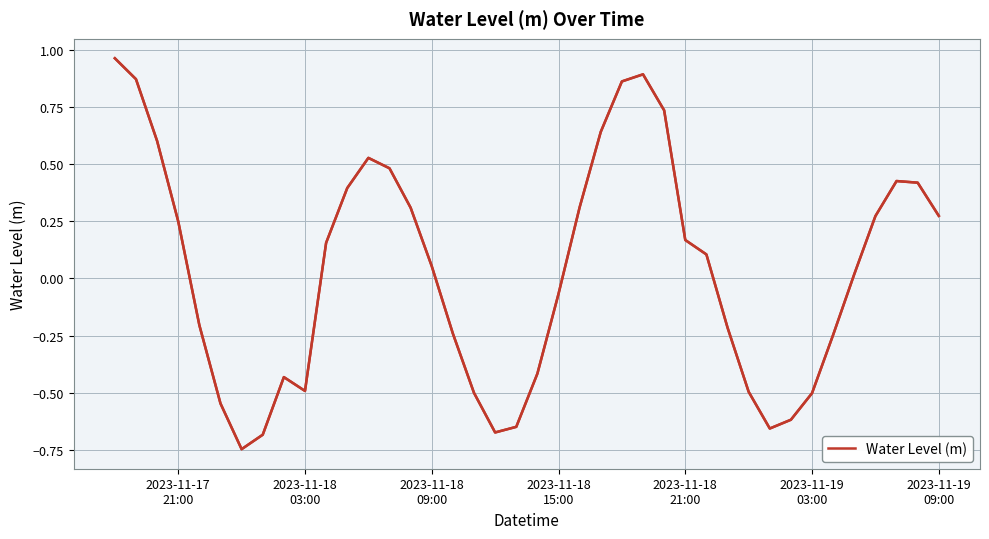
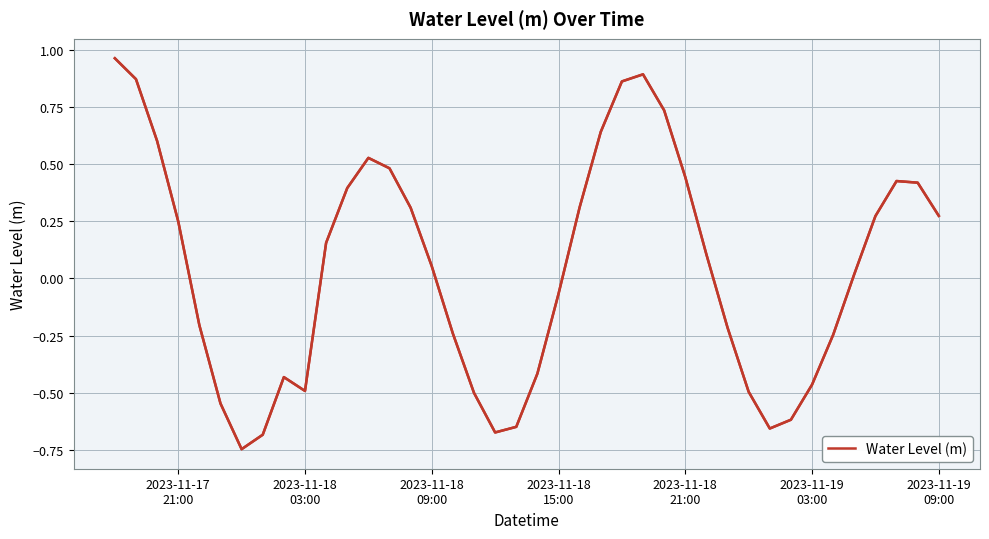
2023-11-18 21:00: 0.17 -> 0.44
2023-11-19 03:00: -0.50 -> -0.46
